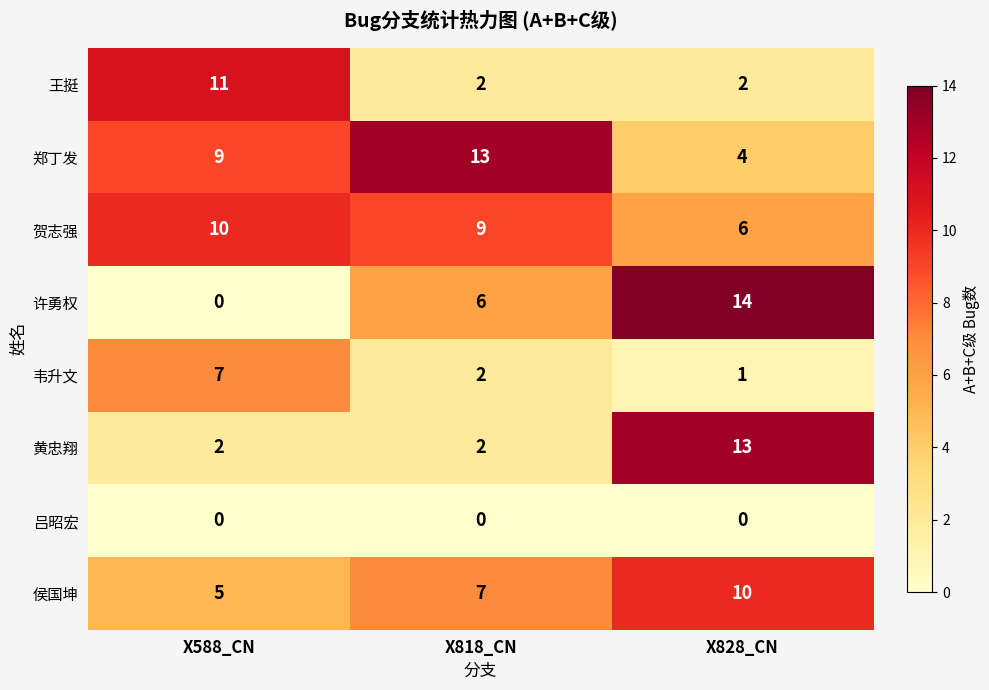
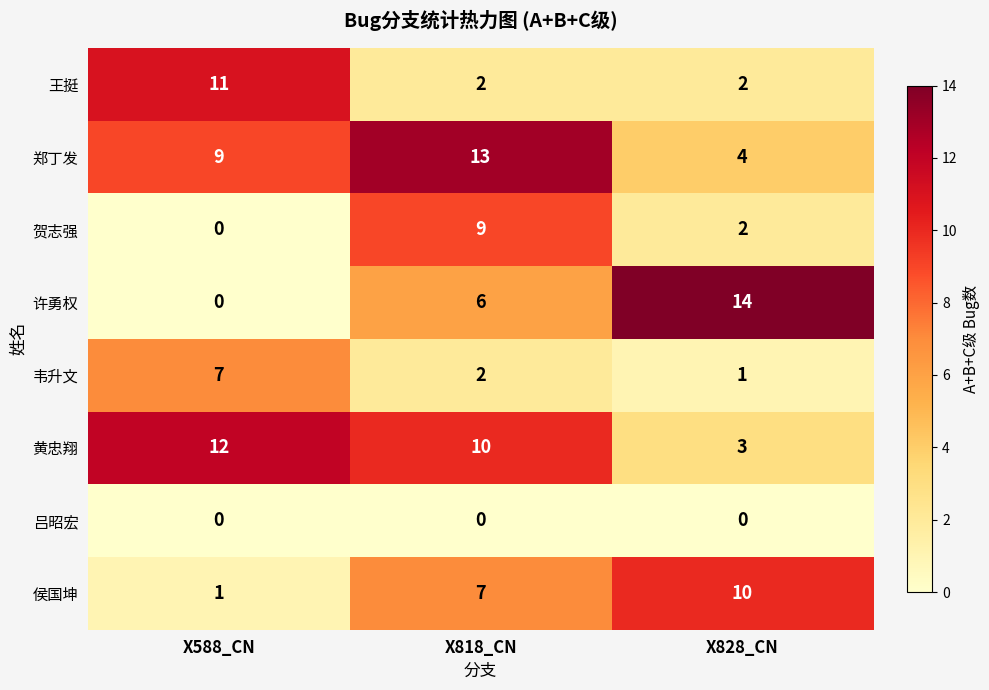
贺志强, X588_CN: 10 -> 0
贺志强, X828_CN: 6 -> 2
黄忠翔, X588_CN: 2 -> 12
黄忠翔, X818_CN: 2 -> 10
黄忠翔, X828_CN: 13 -> 3
侯国坤, X588_CN: 5 -> 1
